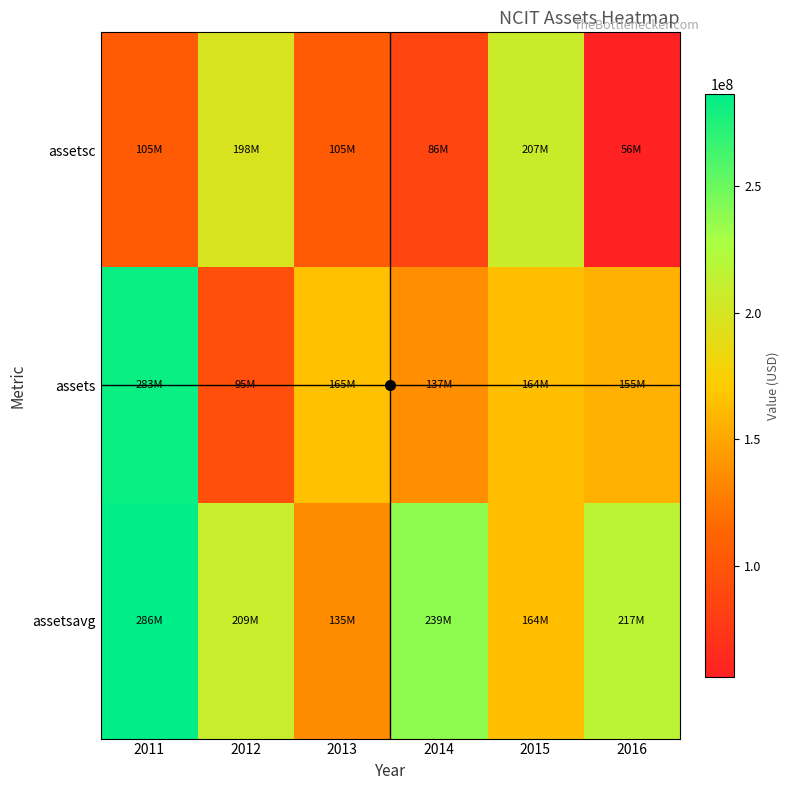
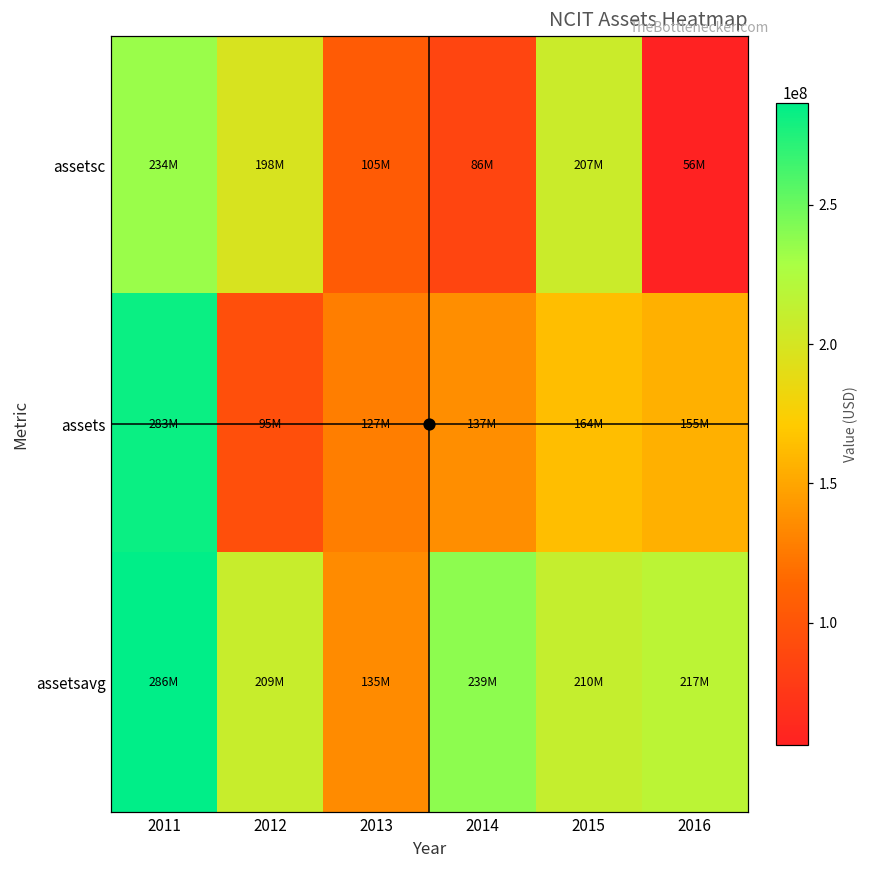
assetsc, 2011: 105M -> 234M
assets, 2013: 165M -> 127M
assetsavg, 2015: 164M -> 210M
